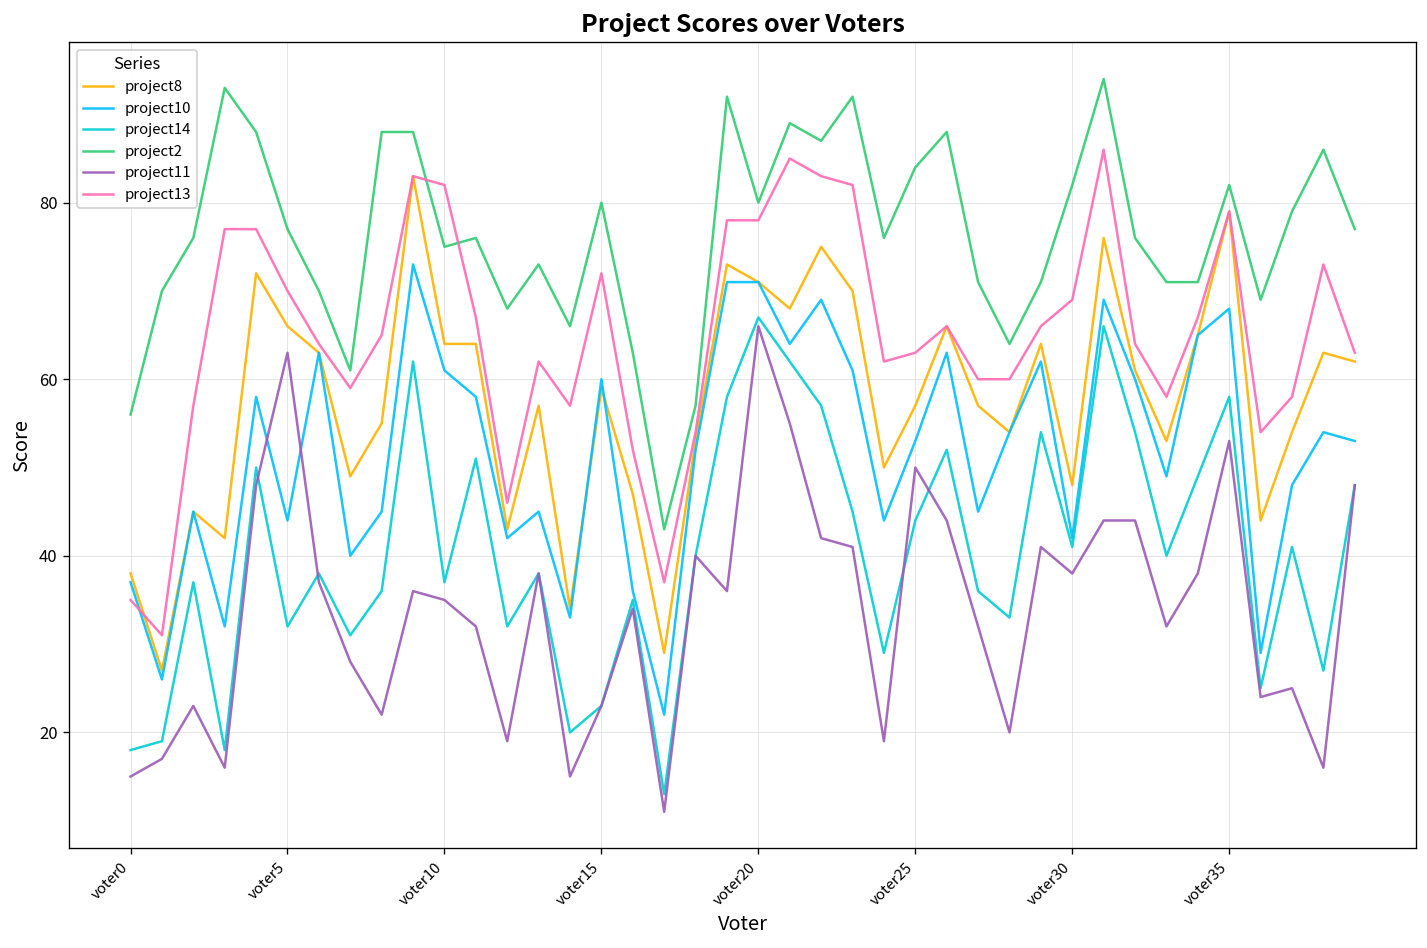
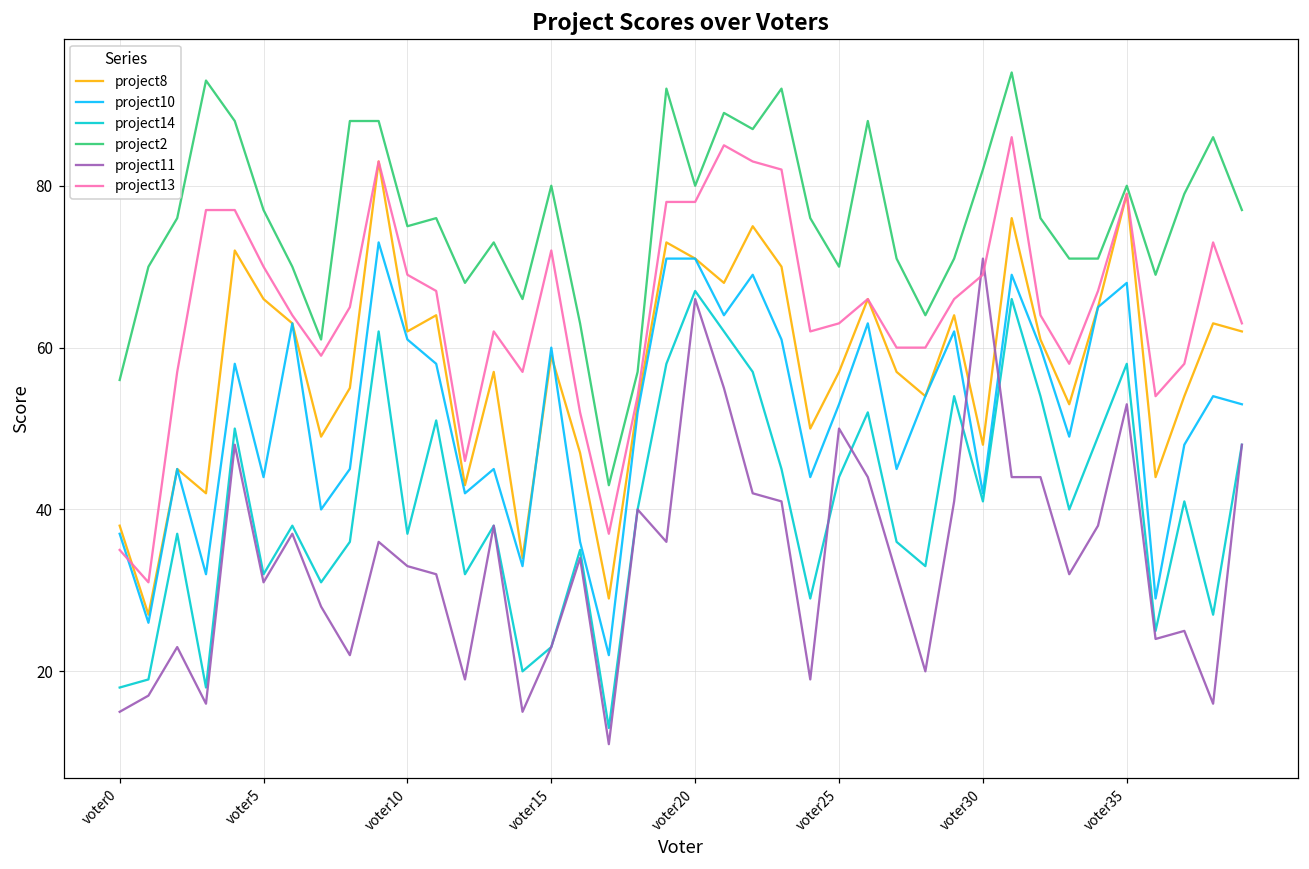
project11, voter5: 63 -> 31
project8, voter10: 64 -> 62
project11, voter10: 35 -> 33
project13, voter10: 82 -> 69
project2, voter25: 84 -> 70
project11, voter30: 38 -> 71
project2, voter35: 82 -> 80
